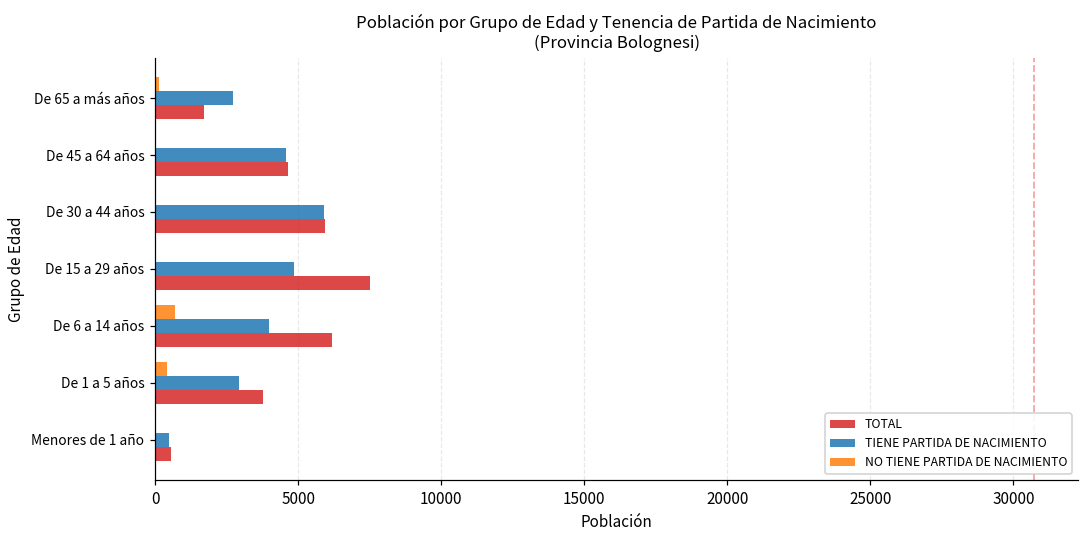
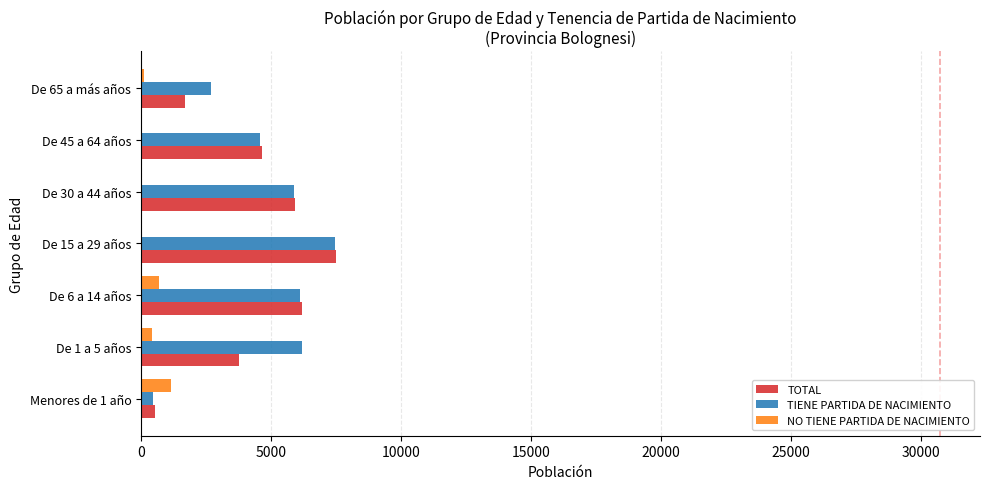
TIENE PARTIDA DE NACIMIENTO, De 15 a 29 años: 4900 -> 7500
TIENE PARTIDA DE NACIMIENTO, De 6 a 14 años: 4000 -> 6100
TIENE PARTIDA DE NACIMIENTO, De 1 a 5 años: 2900 -> 6200
NO TIENE PARTIDA DE NACIMIENTO, Menores de 1 año: 0 -> 1100
